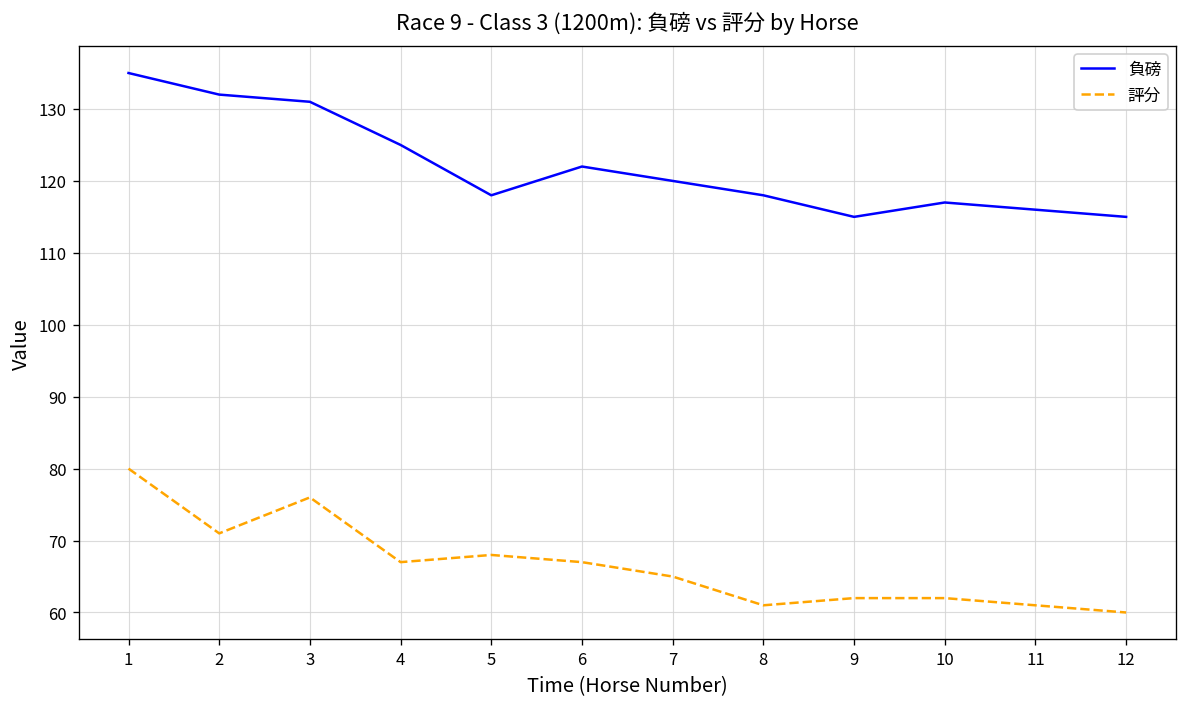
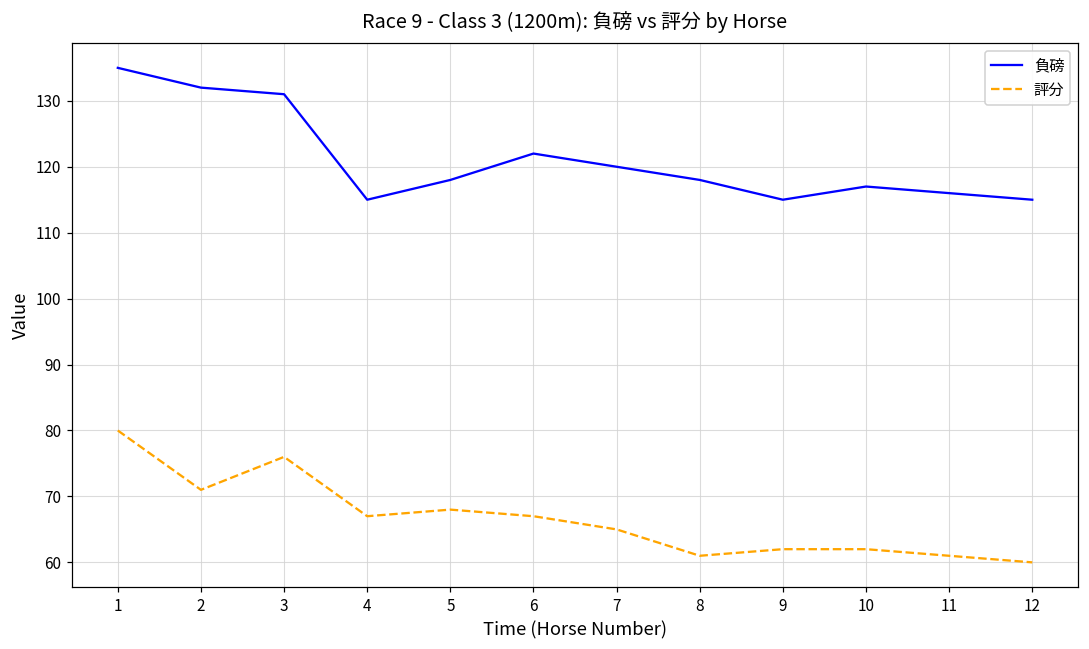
負磅, 4: 125 -> 115
